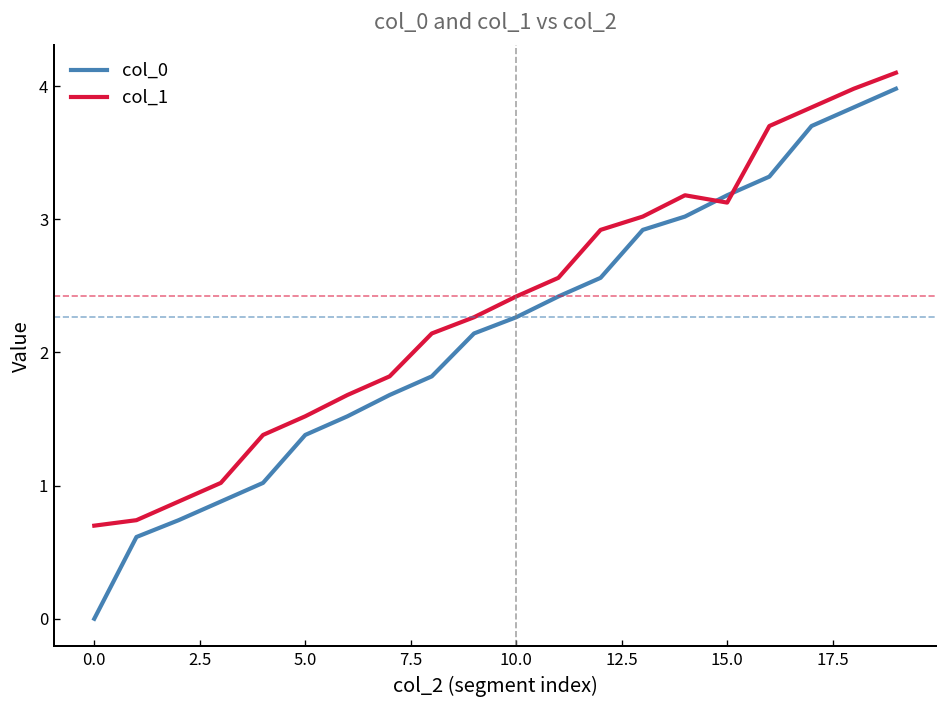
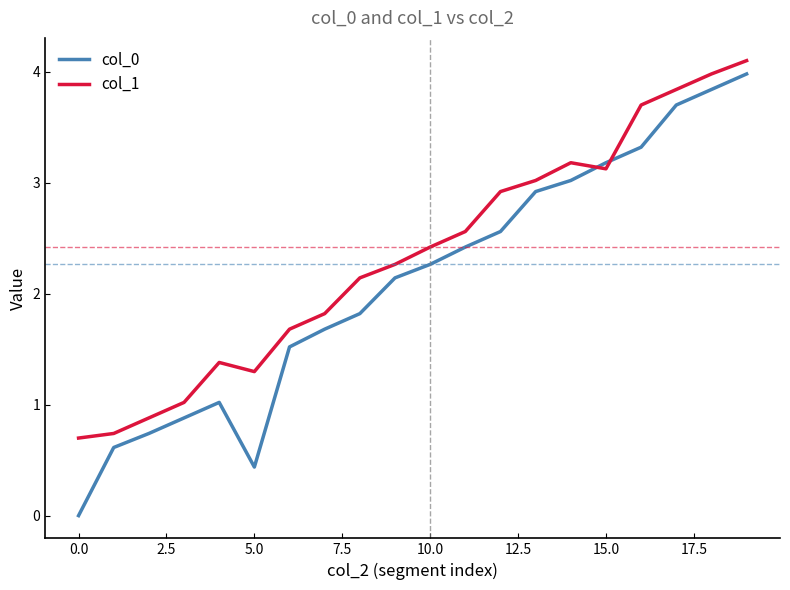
col_0, 5.0: 1.38 -> 0.44
col_1, 5.0: 1.52 -> 1.30
